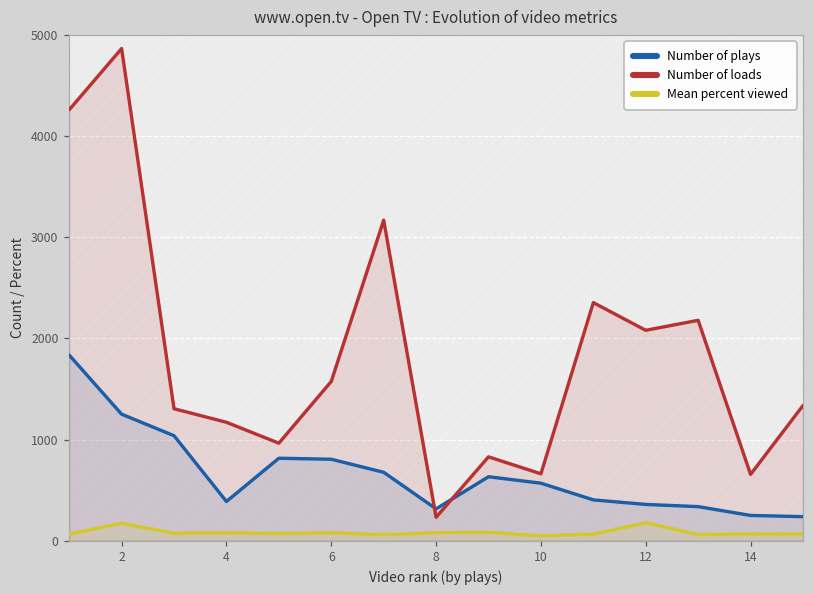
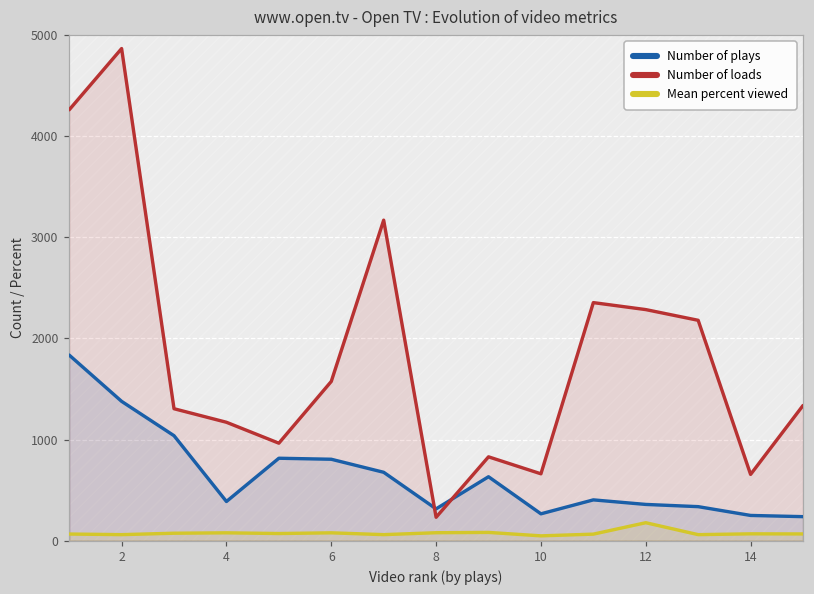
Number of plays, 2: 1300 -> 1400
Mean percent viewed, 2: 200 -> 100
Number of plays, 10: 600 -> 300
Number of loads, 12: 2100 -> 2300
